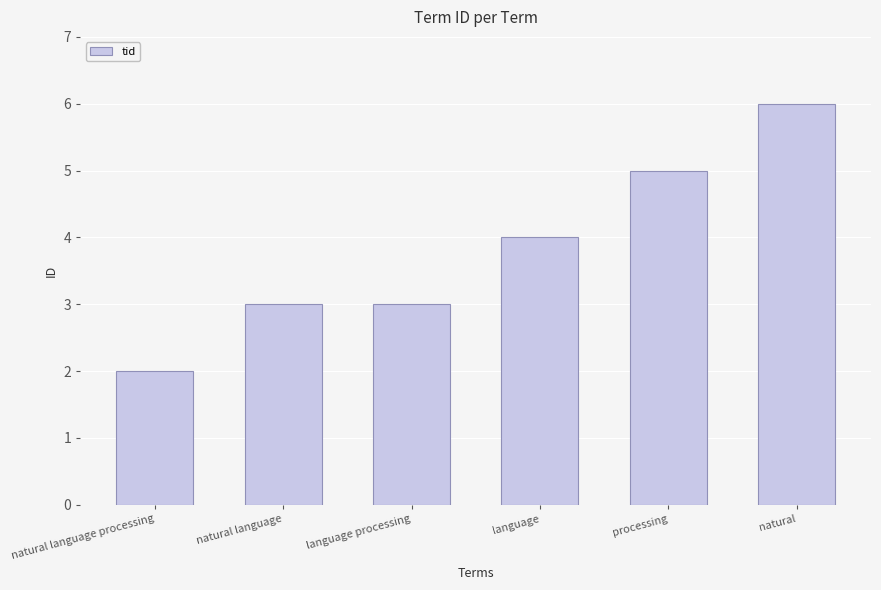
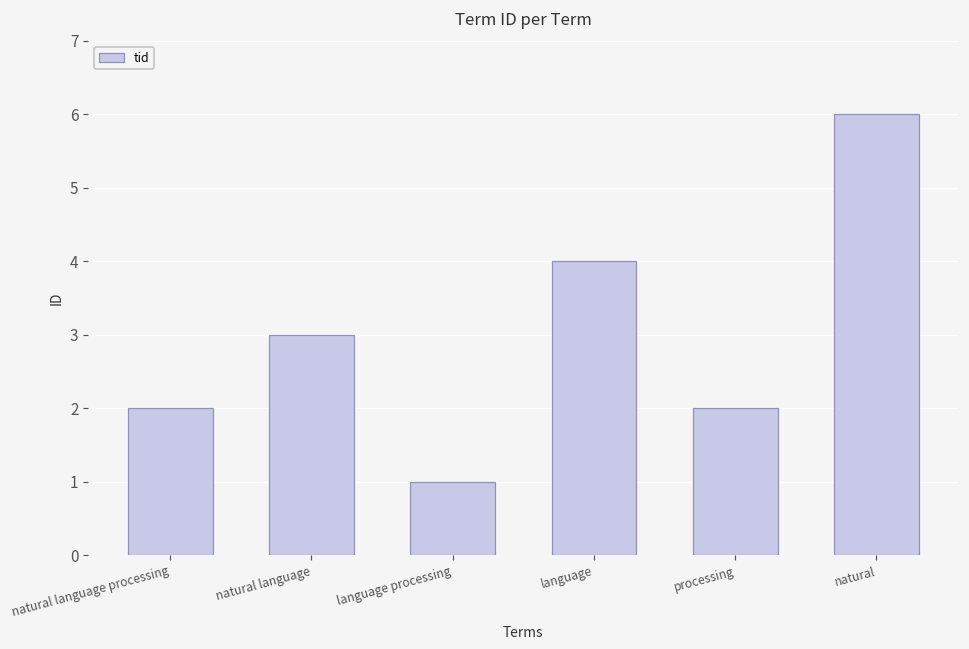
language processing: 3 -> 1
processing: 5 -> 2
